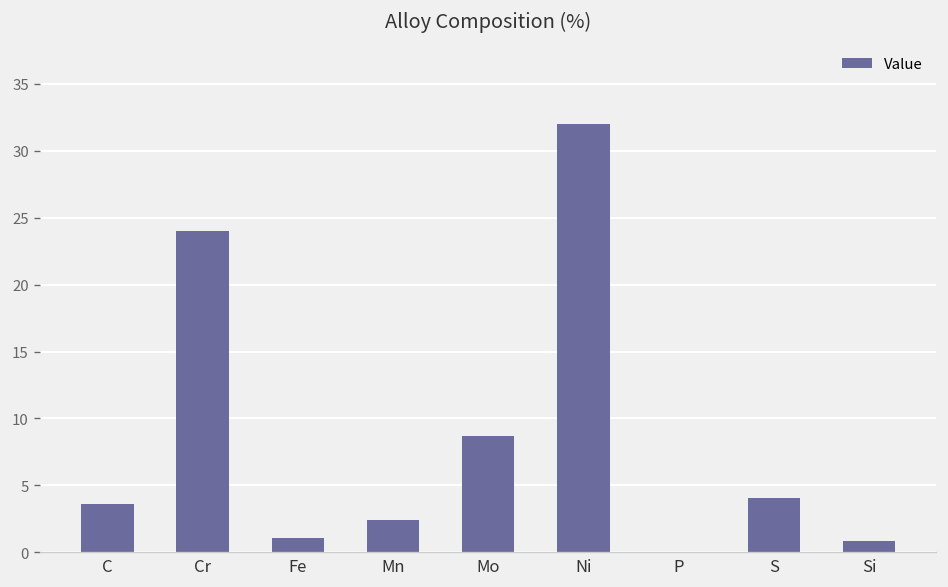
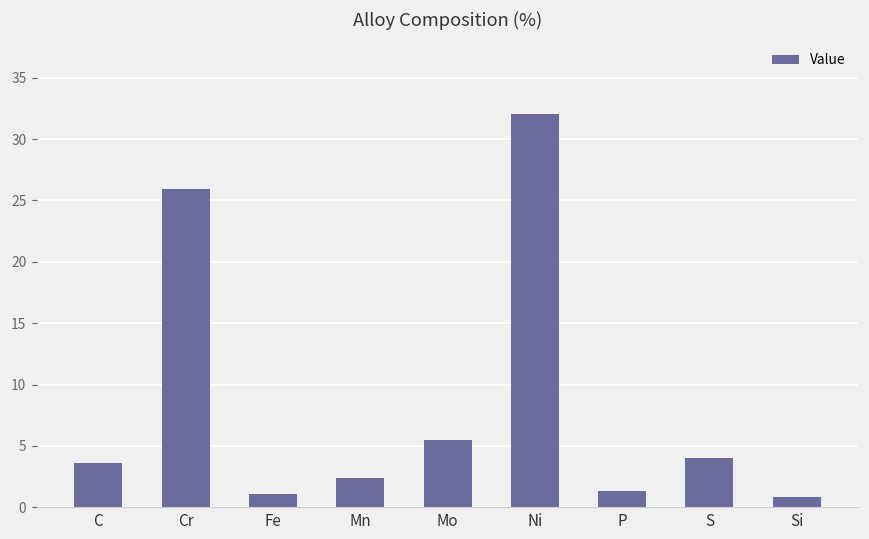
Cr: 24.0 -> 25.9
Mo: 8.7 -> 5.5
P: 0.0 -> 1.3
